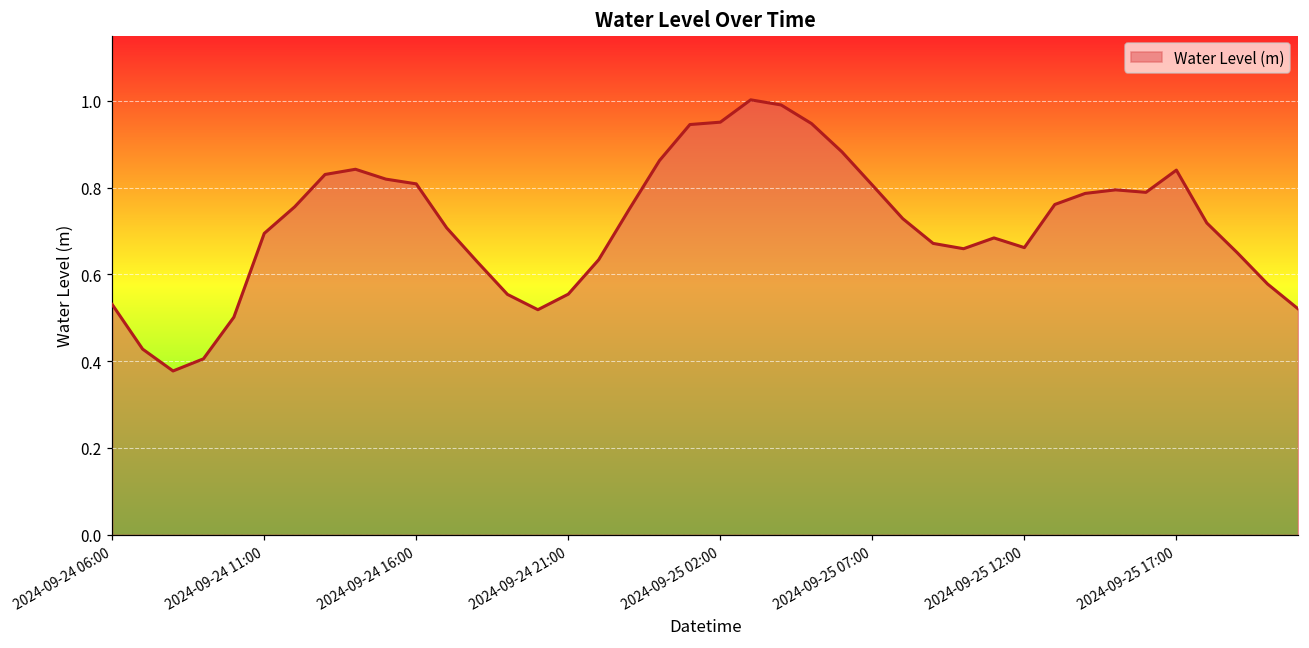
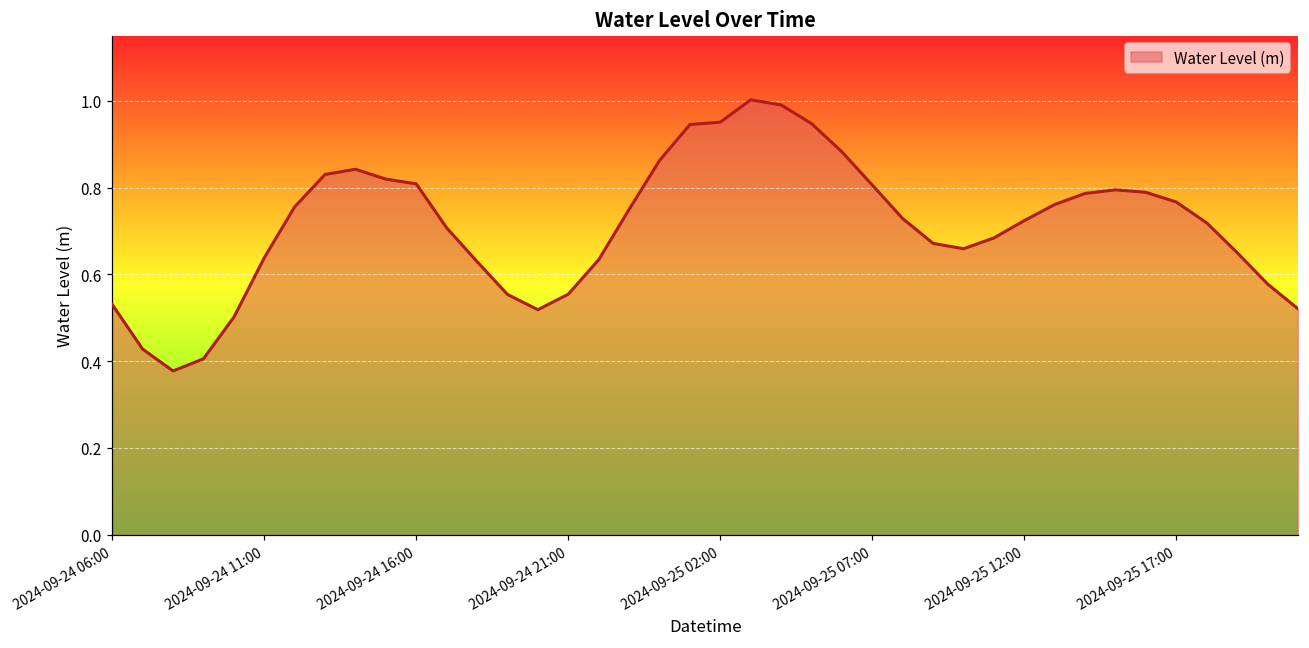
2024-09-24 11:00: 0.69 -> 0.64
2024-09-25 12:00: 0.66 -> 0.72
2024-09-25 17:00: 0.84 -> 0.77
